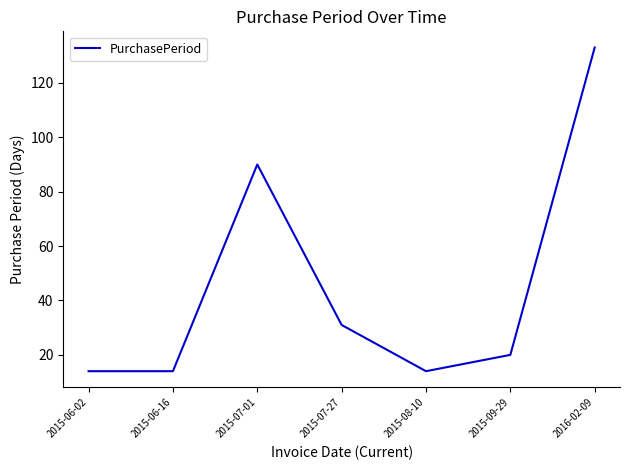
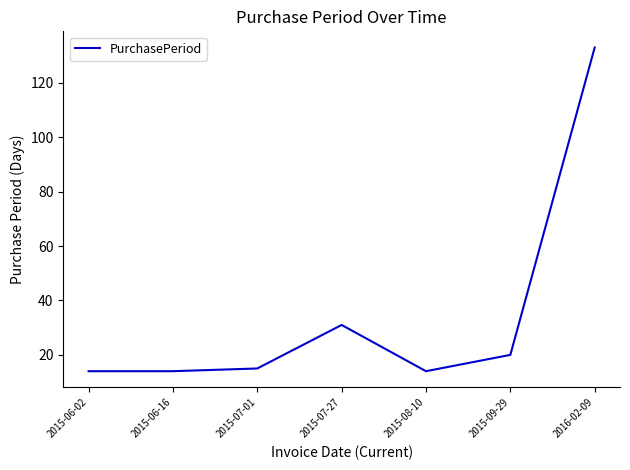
2015-07-01: 90 -> 15
